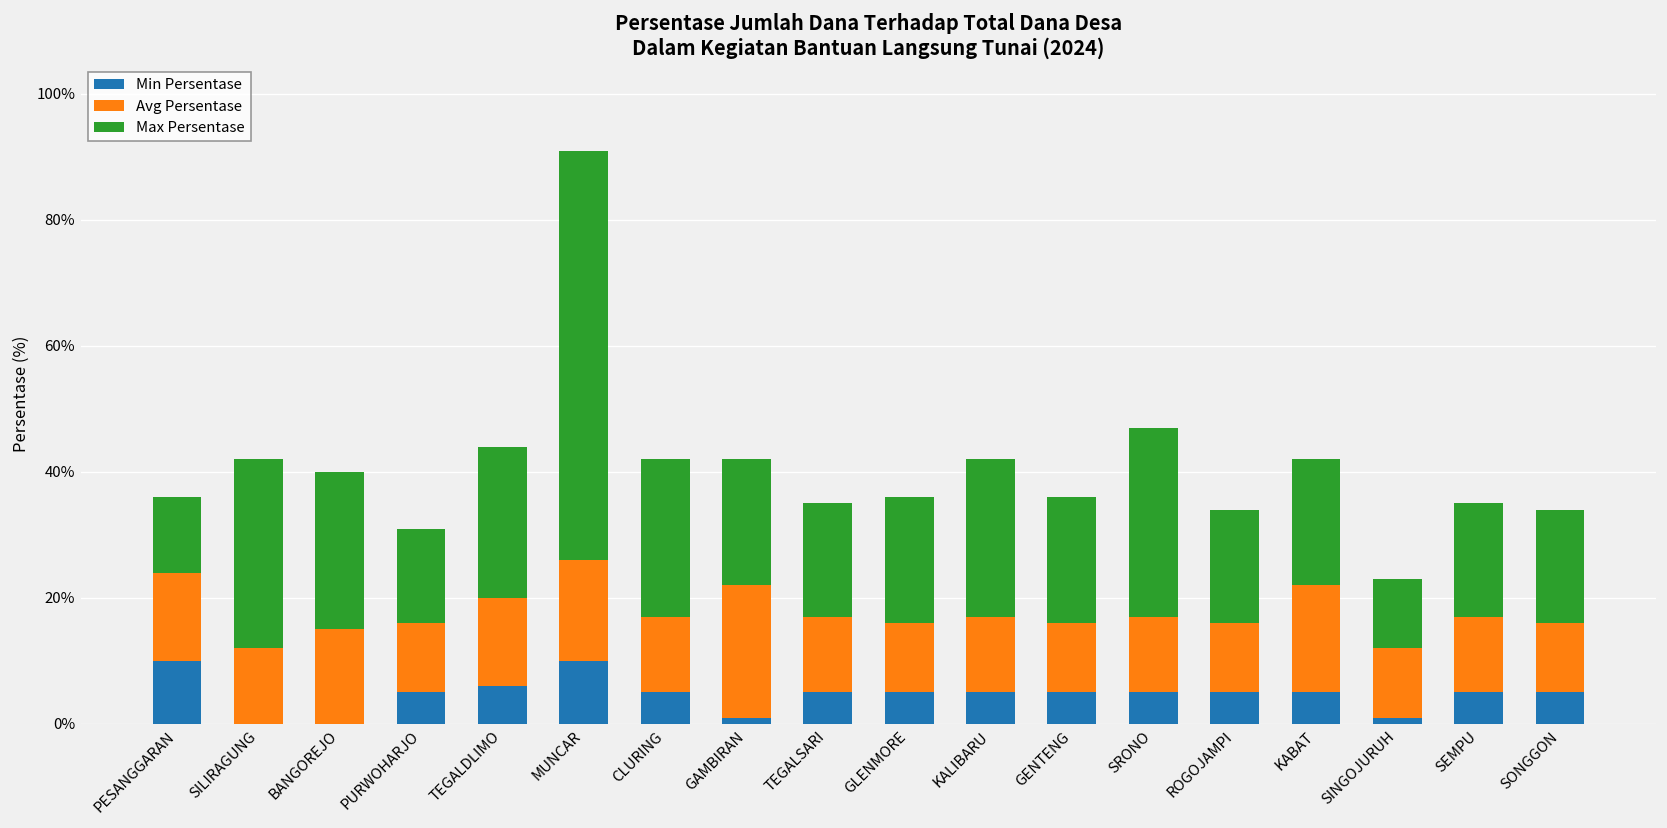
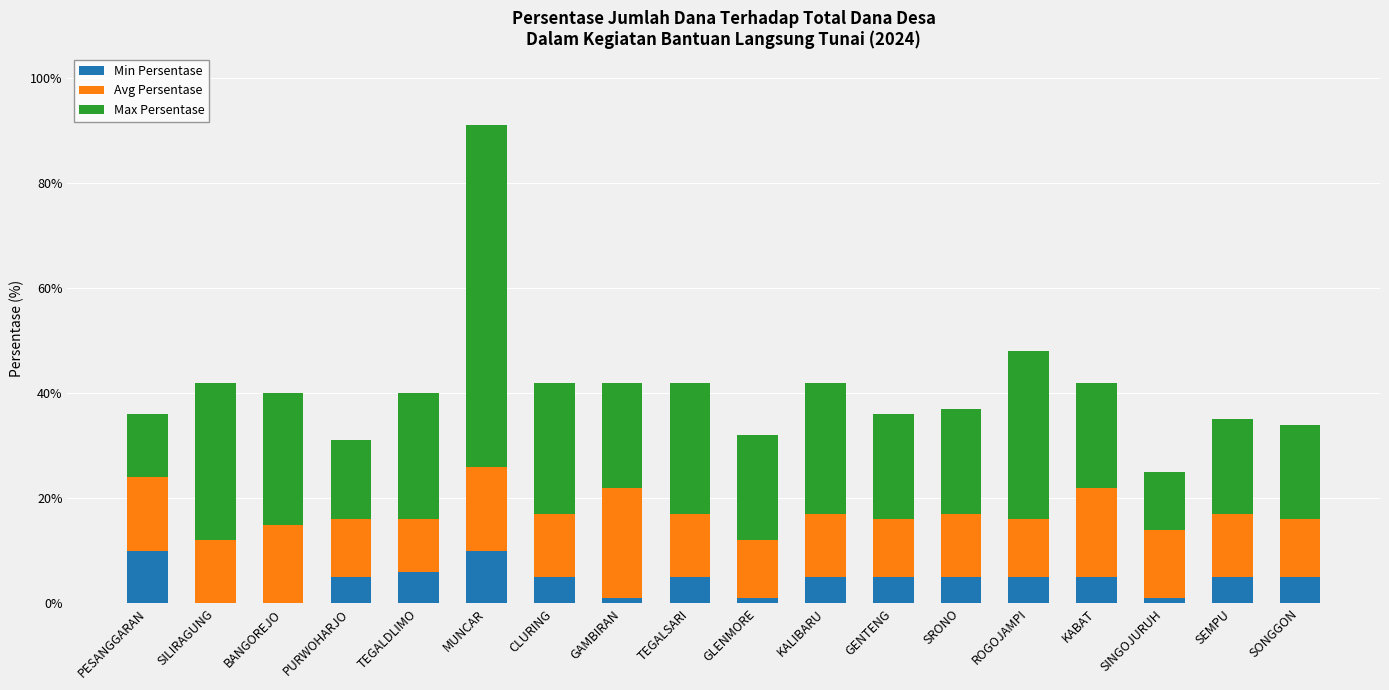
Avg Persentase, TEGALDLIMO: 14% -> 10%
Max Persentase, TEGALSARI: 18% -> 25%
Min Persentase, GLENMORE: 5% -> 1%
Max Persentase, SRONO: 30% -> 20%
Max Persentase, ROGOJAMPI: 18% -> 32%
Avg Persentase, SINGOJURUH: 11% -> 13%
